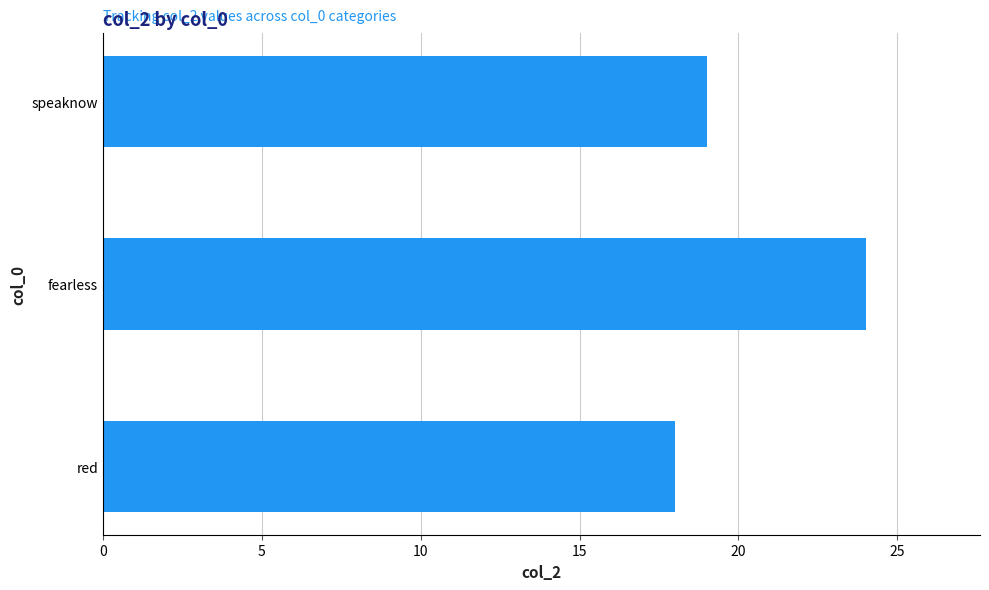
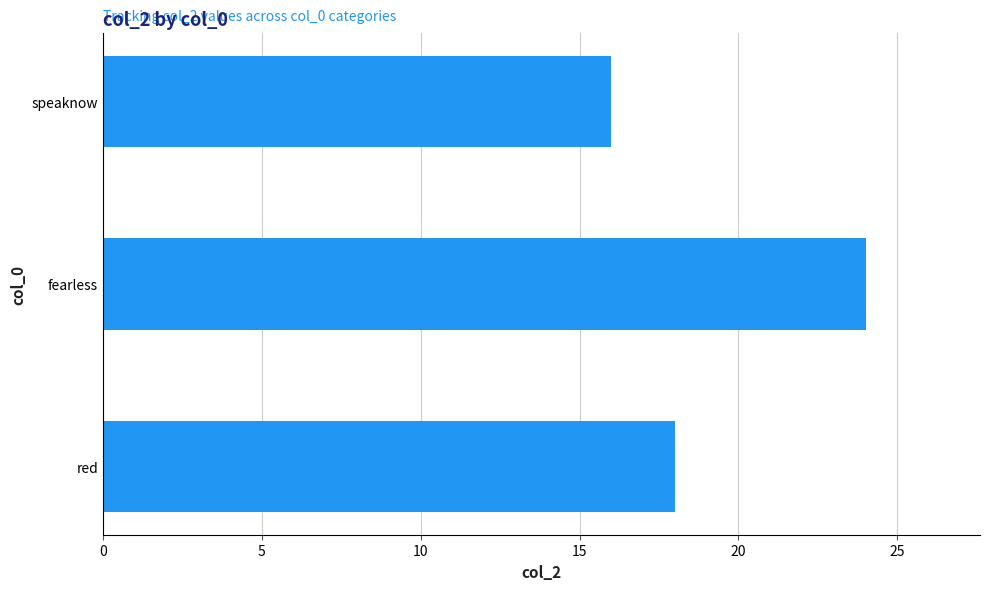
speaknow: 19 -> 16
